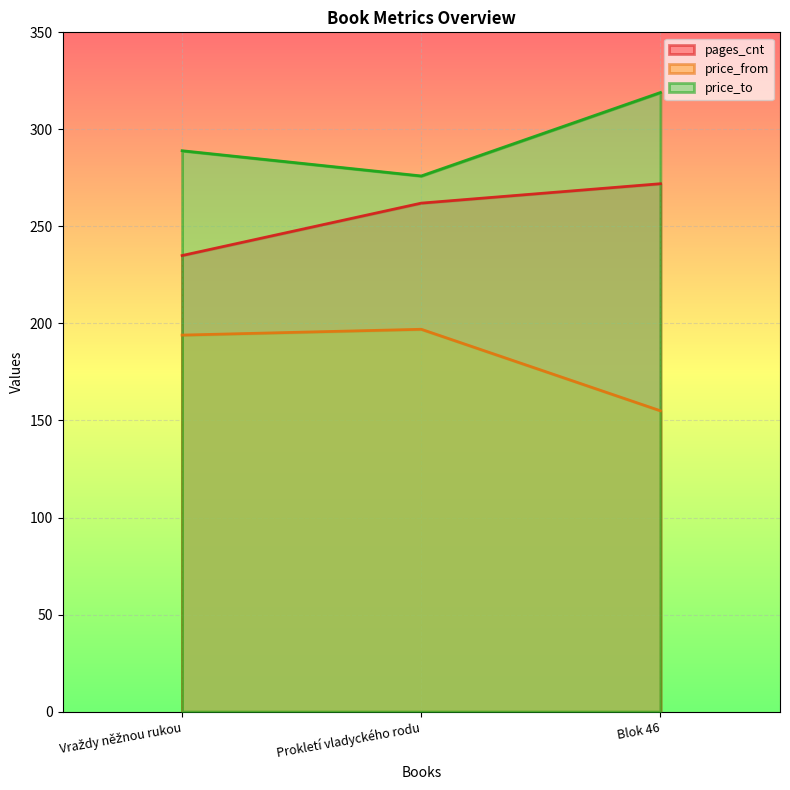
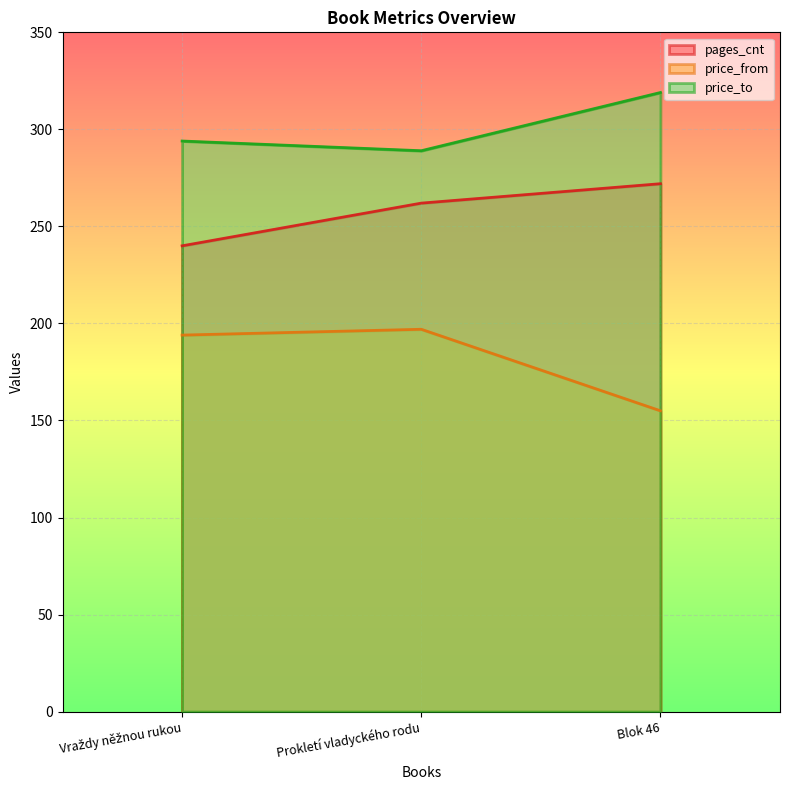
pages_cnt, Vraždy něžnou rukou: 235 -> 240
price_to, Vraždy něžnou rukou: 289 -> 294
price_to, Prokletí vladyckého rodu: 276 -> 289
